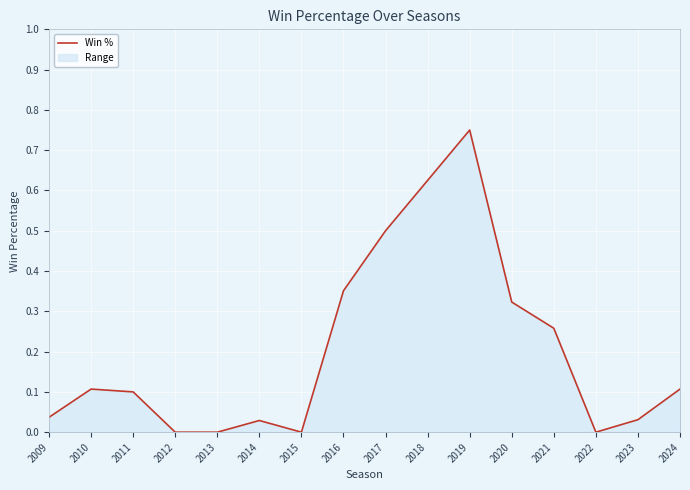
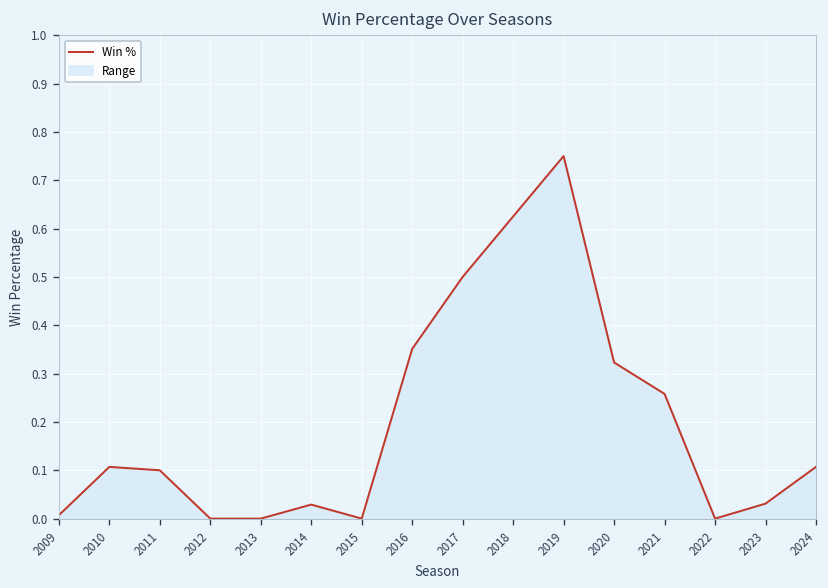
2009: 0.04 -> 0.01
